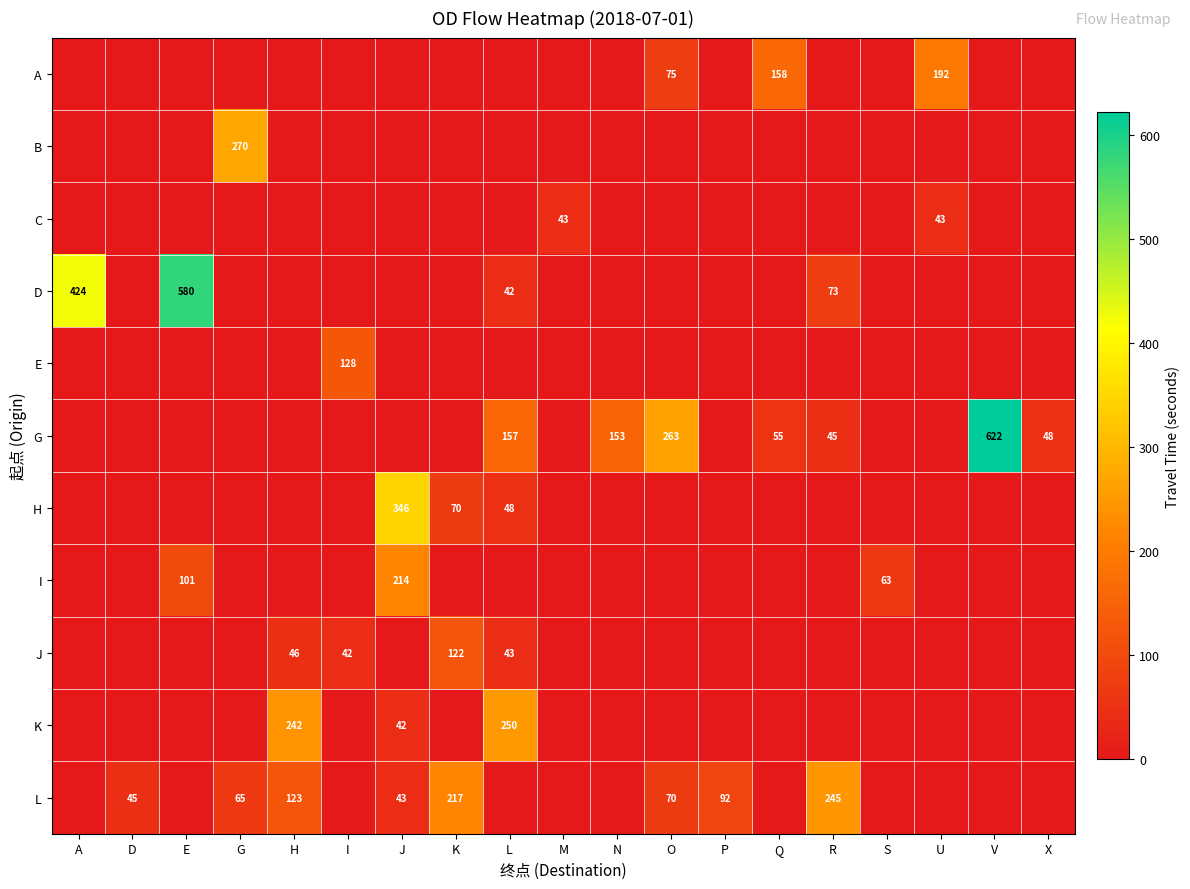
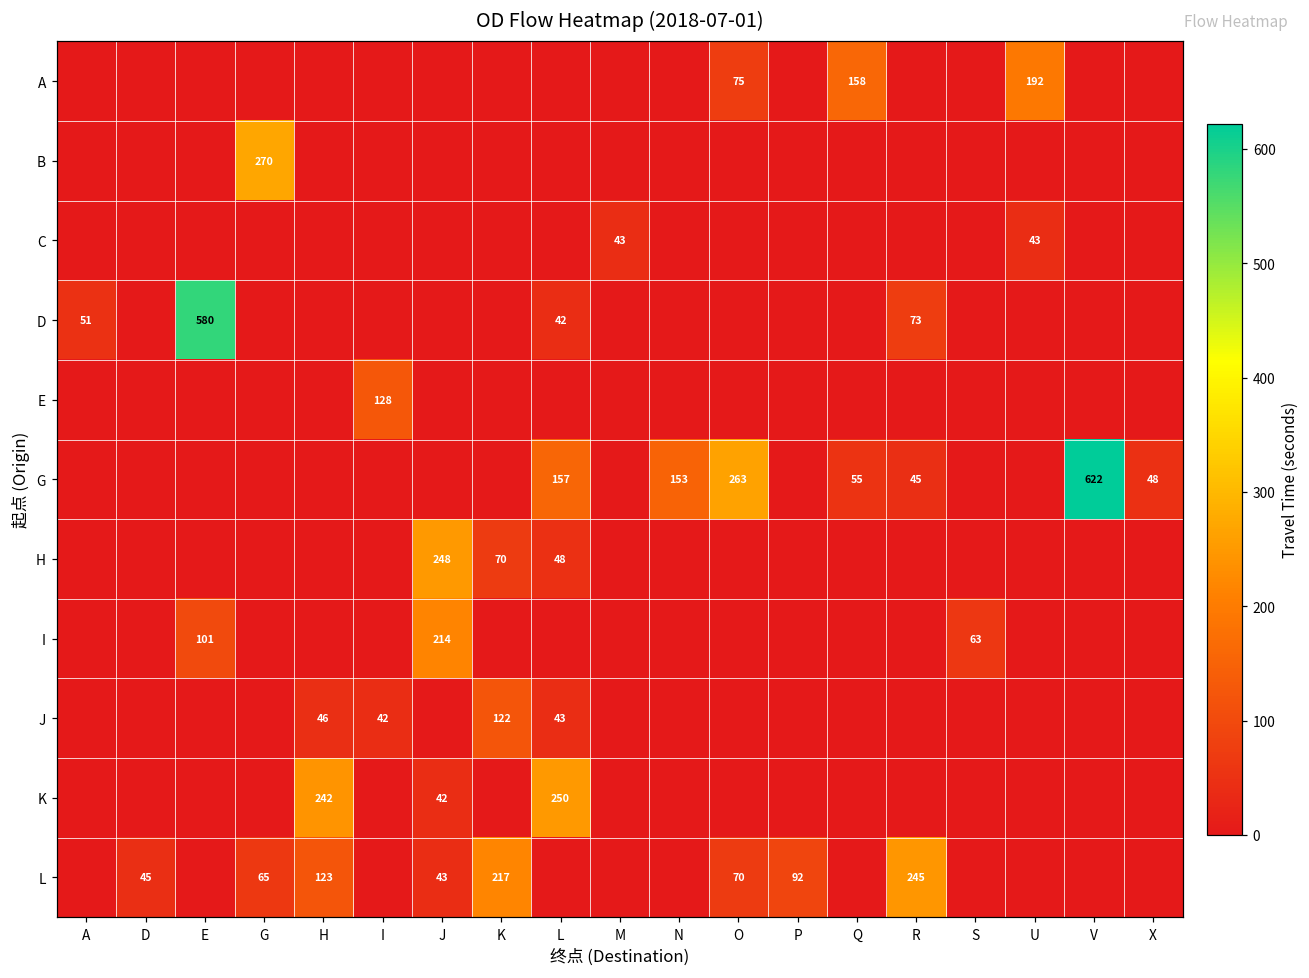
D, A: 424 -> 51
H, J: 346 -> 248
